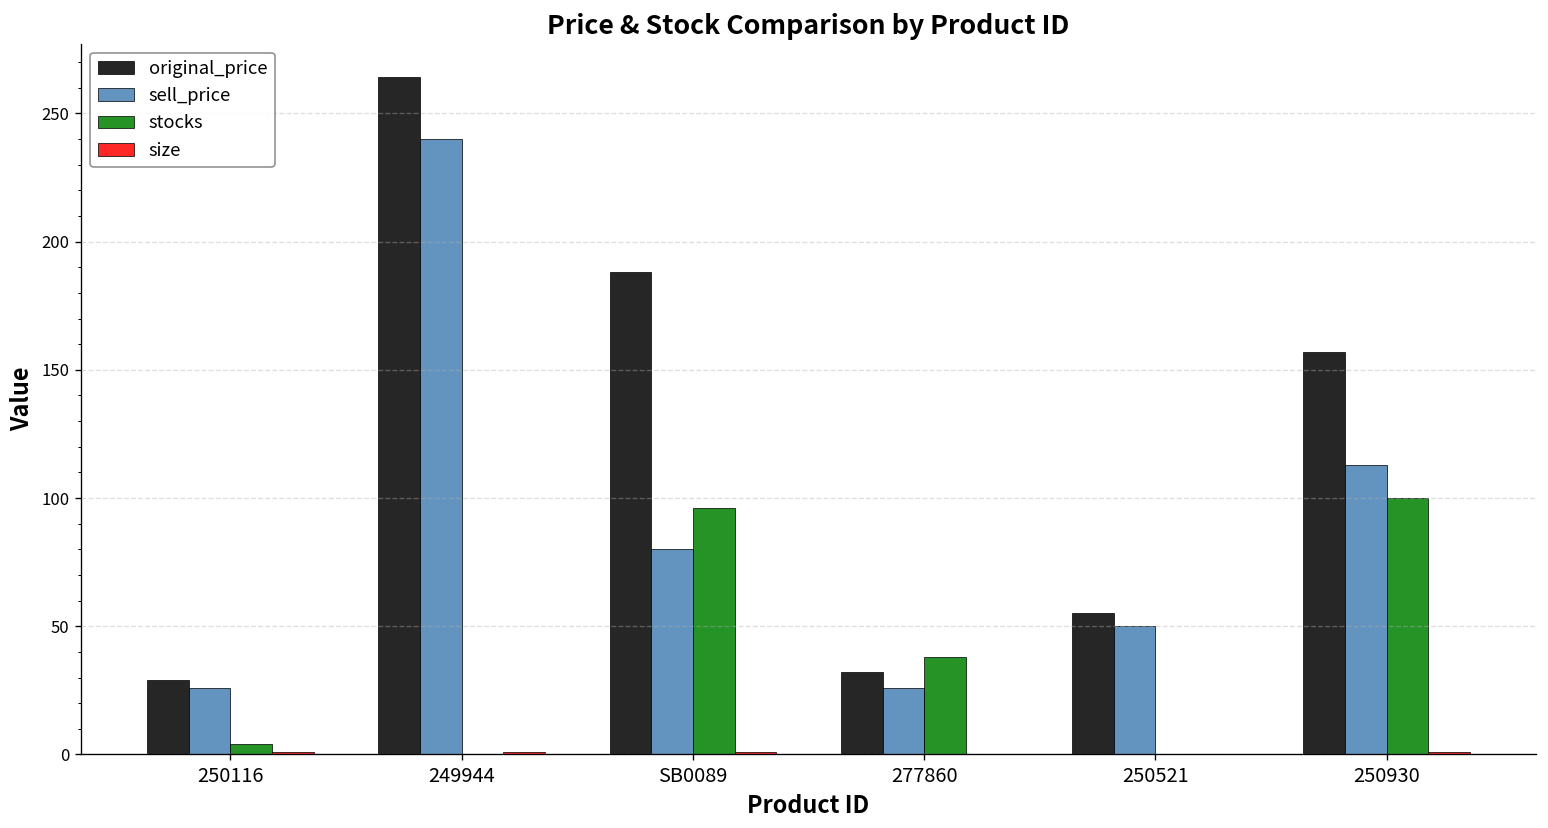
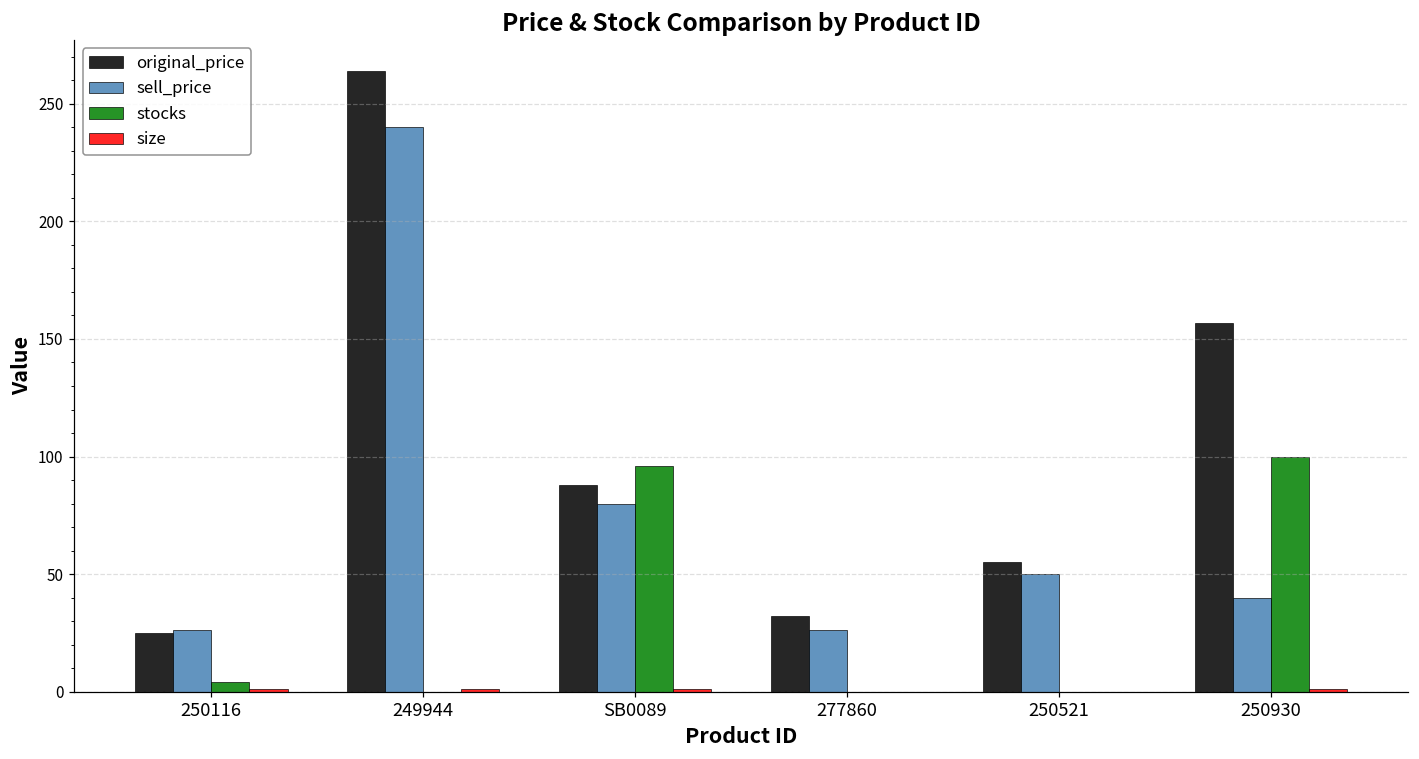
original_price, 250116: 29 -> 25
original_price, SB0089: 188 -> 88
stocks, 277860: 38 -> 0
sell_price, 250930: 113 -> 40
